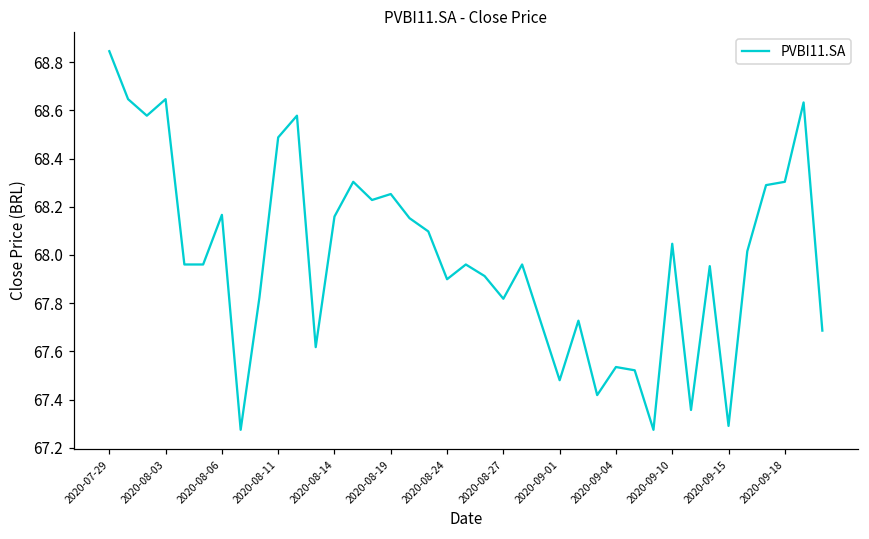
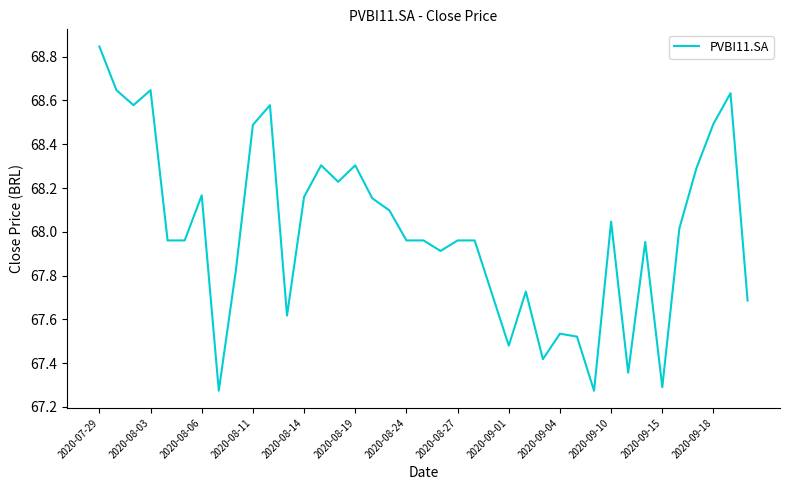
2020-08-19: 68.25 -> 68.30
2020-08-24: 67.90 -> 67.96
2020-08-27: 67.82 -> 67.96
2020-09-18: 68.30 -> 68.49
